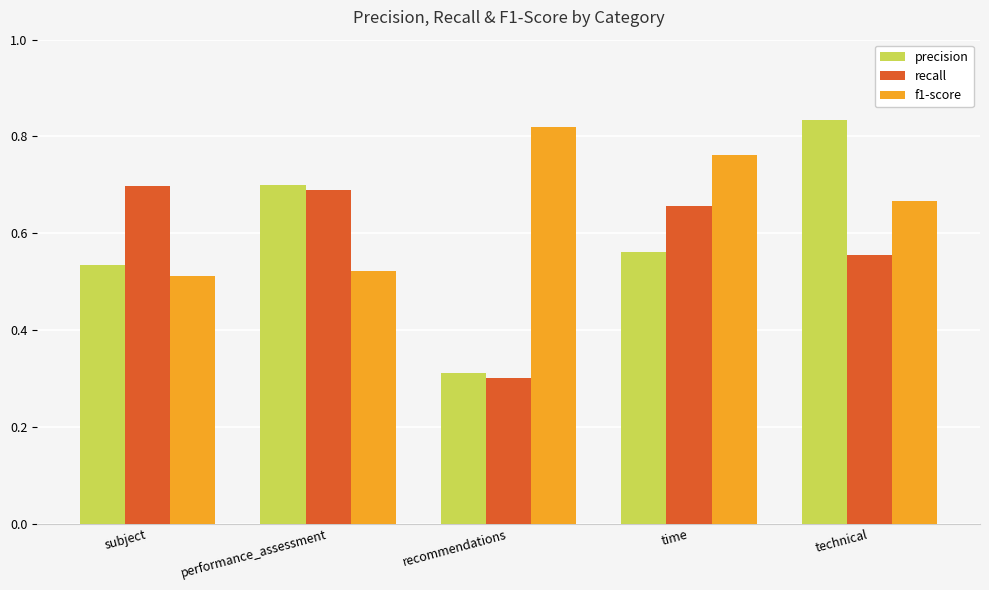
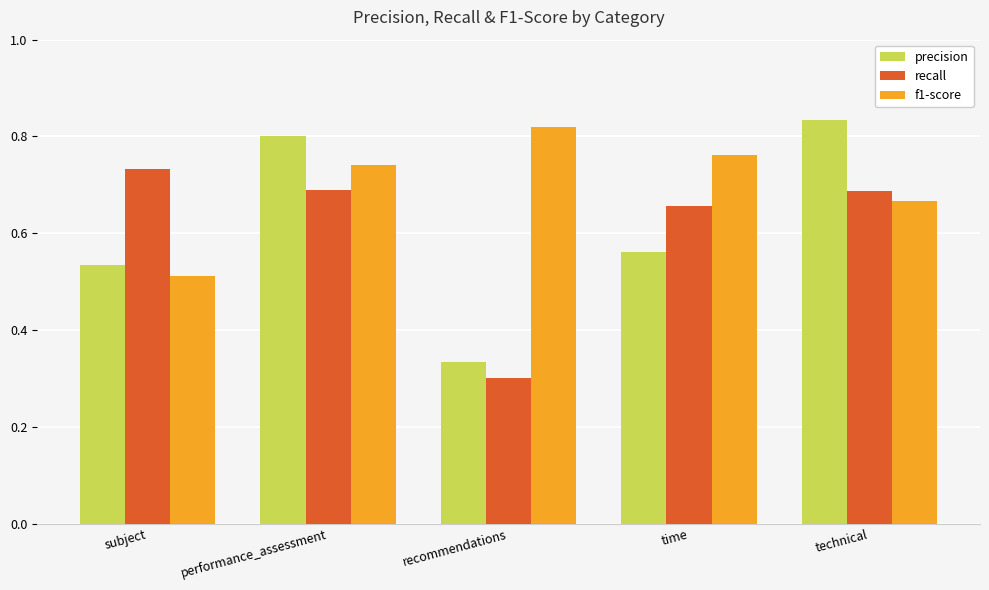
recall, subject: 0.70 -> 0.73
precision, performance_assessment: 0.7 -> 0.8
f1-score, performance_assessment: 0.52 -> 0.74
precision, recommendations: 0.31 -> 0.33
recall, technical: 0.56 -> 0.69
